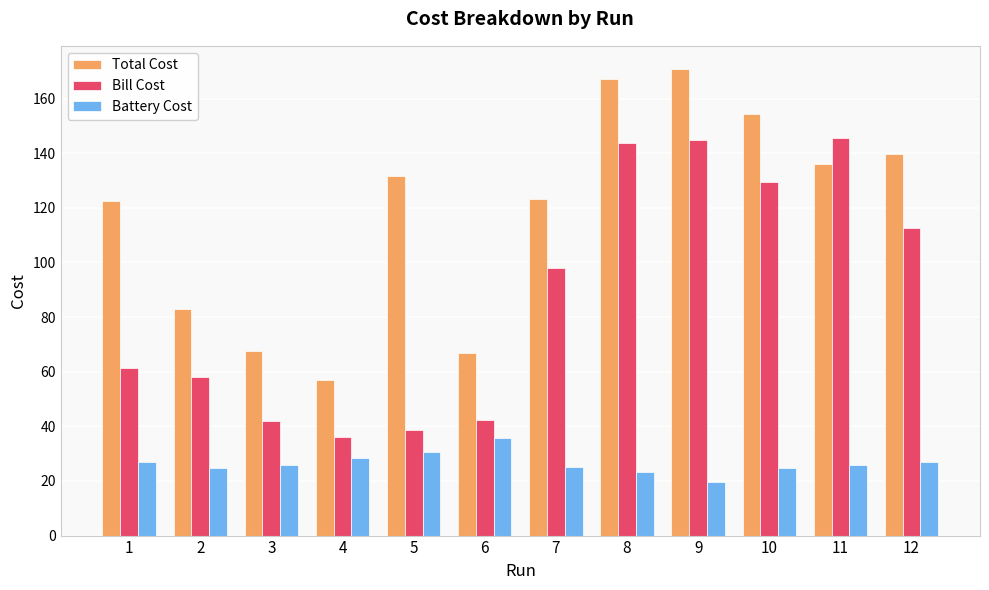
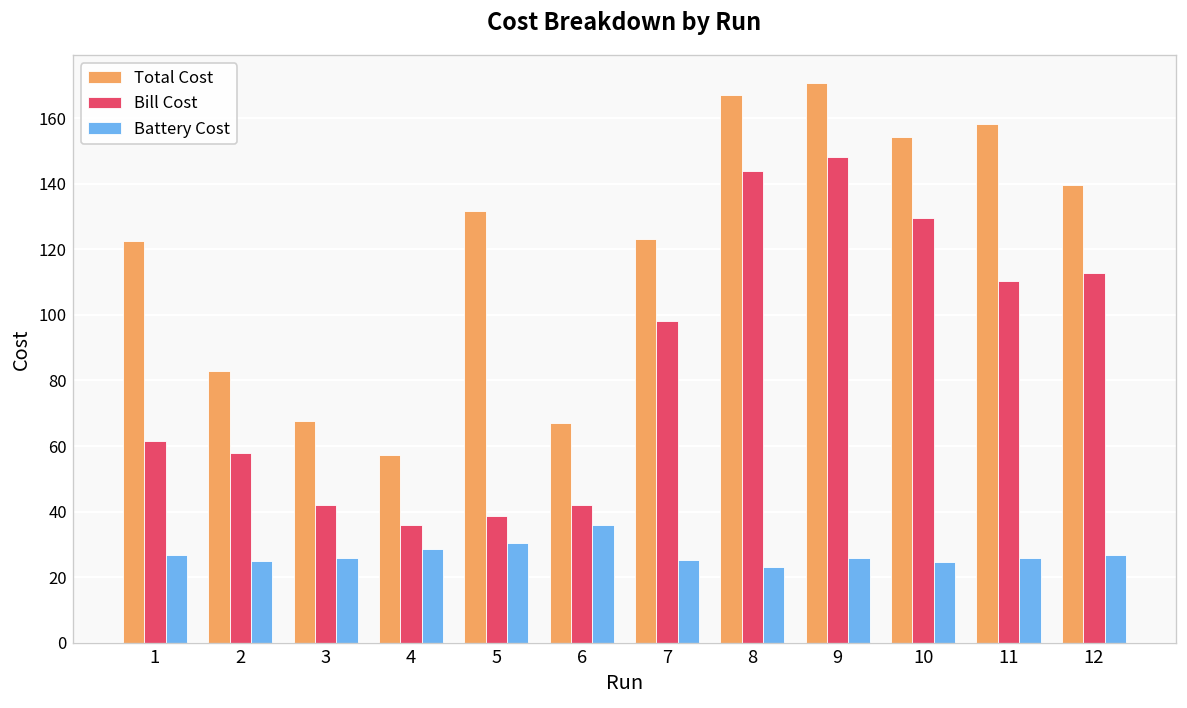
Bill Cost, 9: 145 -> 148
Battery Cost, 9: 19 -> 26
Total Cost, 11: 136 -> 158
Bill Cost, 11: 146 -> 110
